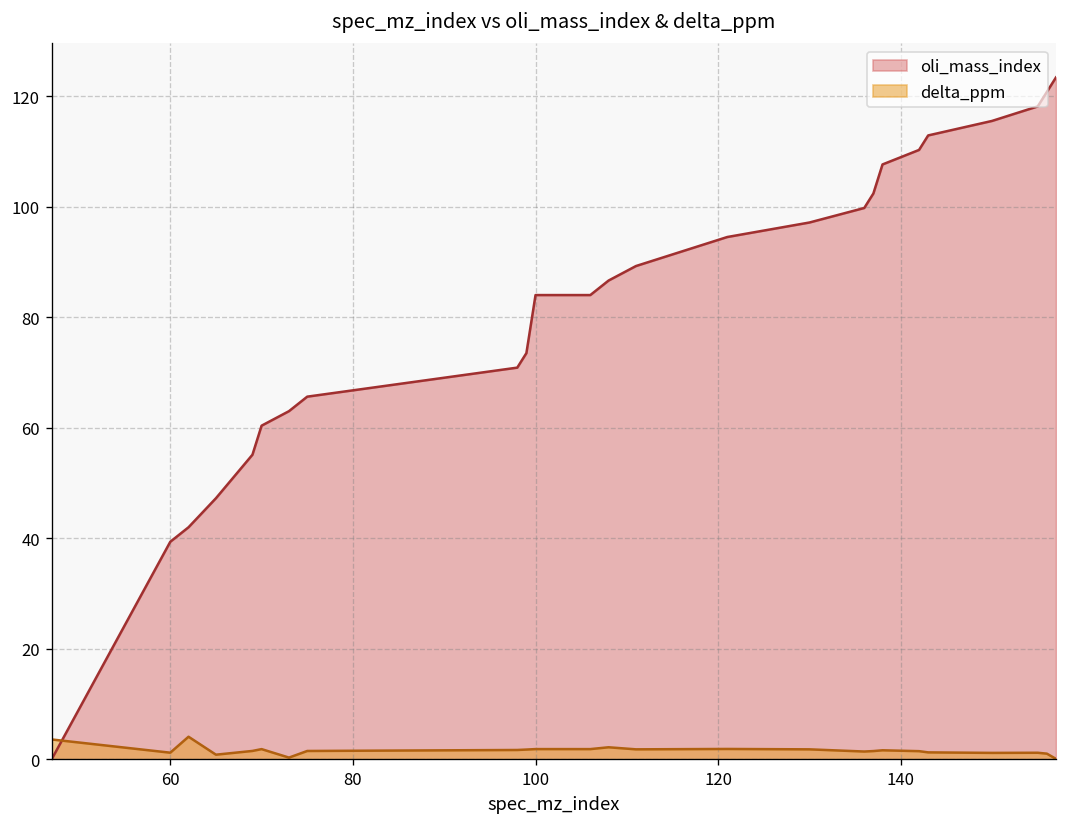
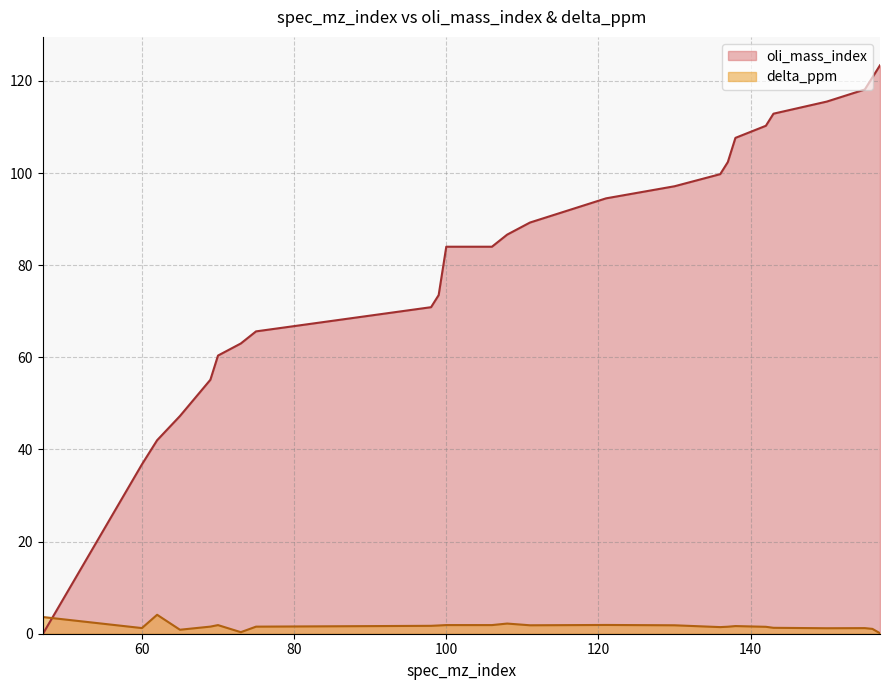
oli_mass_index, 60: 39 -> 37
